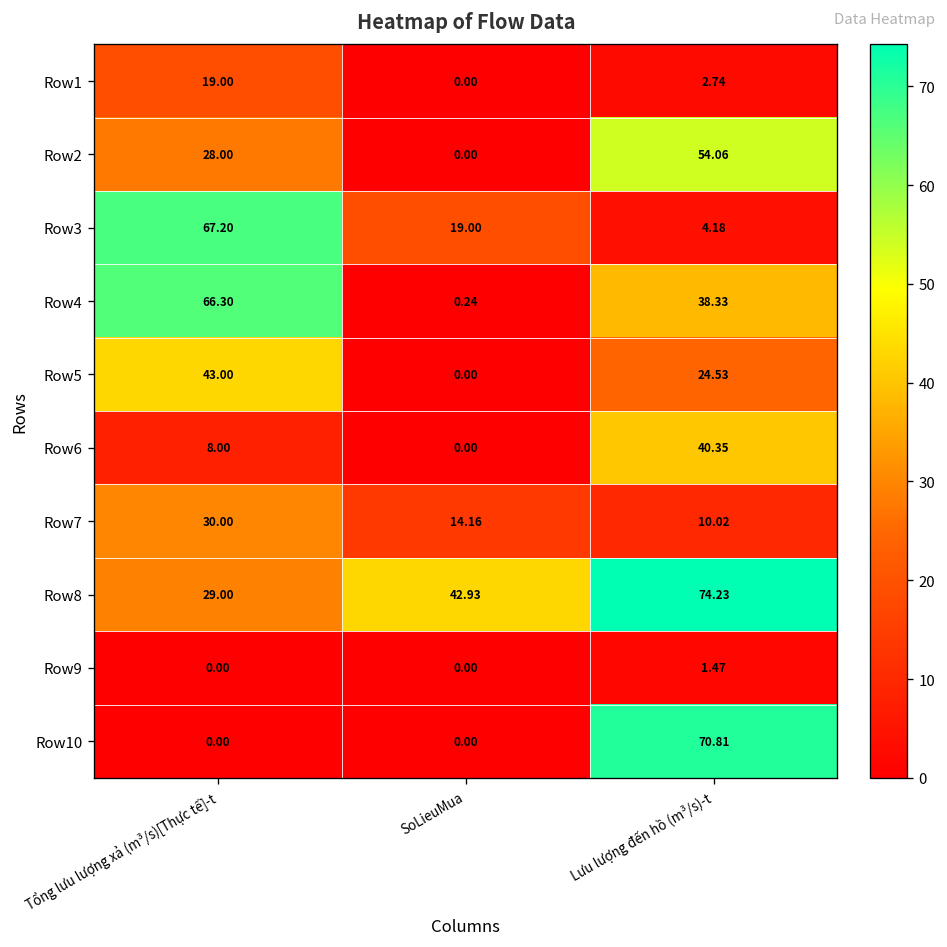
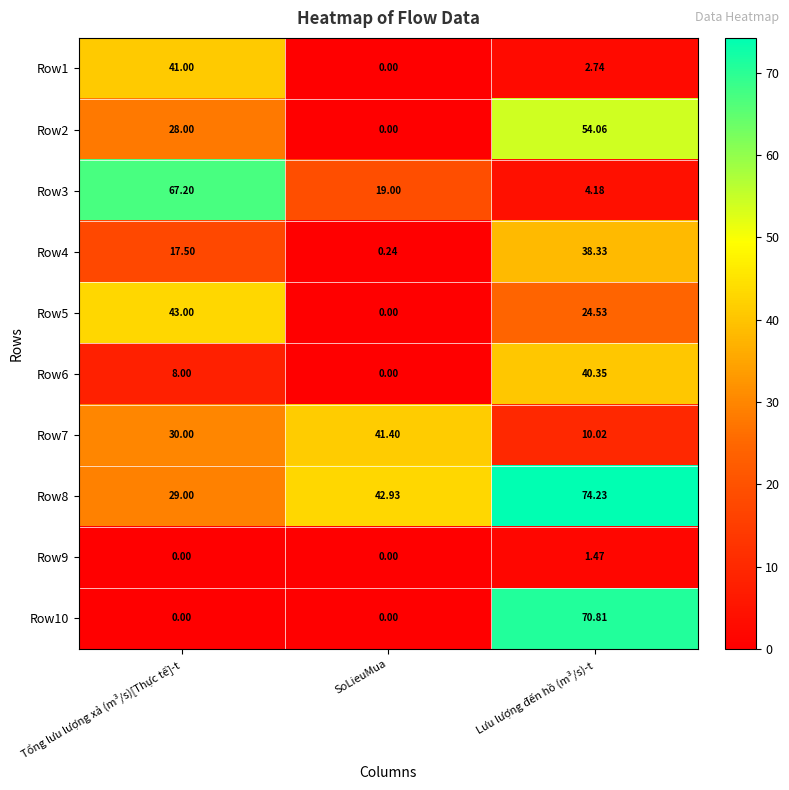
Row1, Tổng lưu lượng xả (m³/s)[Thực tế]-t: 19.00 -> 41.00
Row4, Tổng lưu lượng xả (m³/s)[Thực tế]-t: 66.30 -> 17.50
Row7, SoLieuMua: 14.16 -> 41.40
